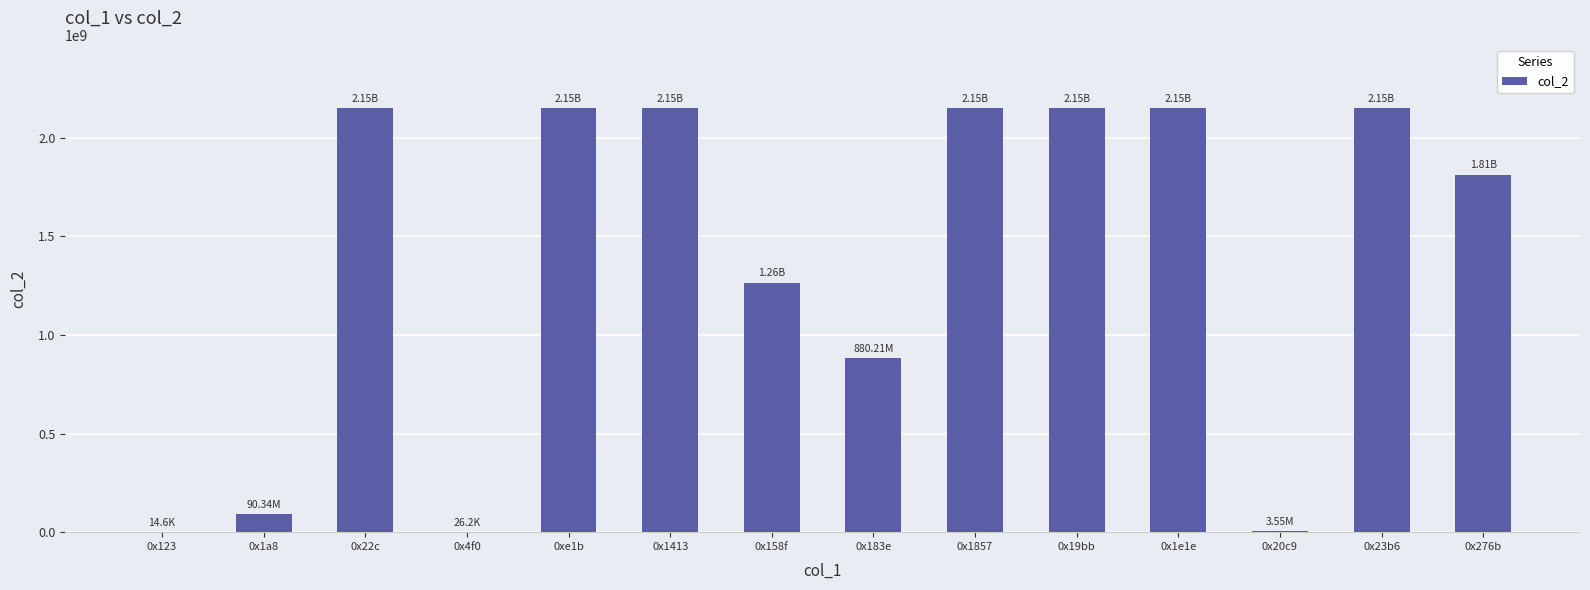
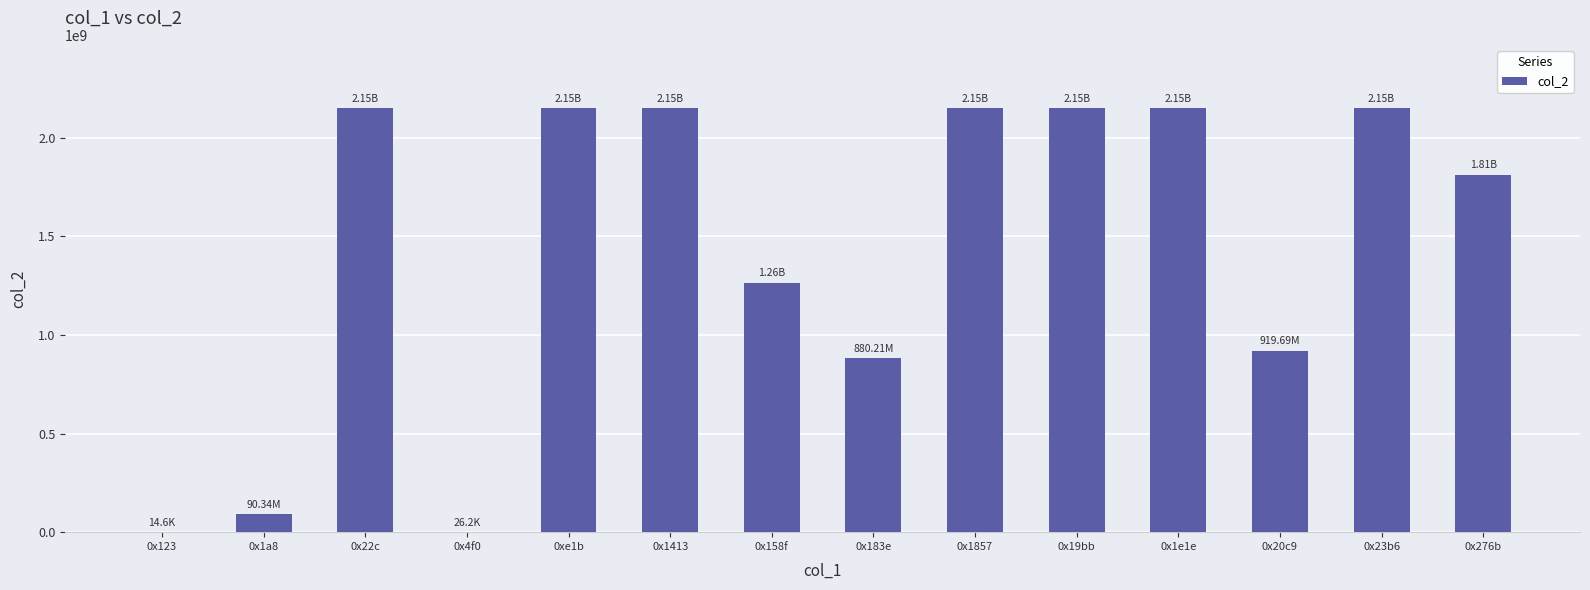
0x20c9: 3.55M -> 919.69M
